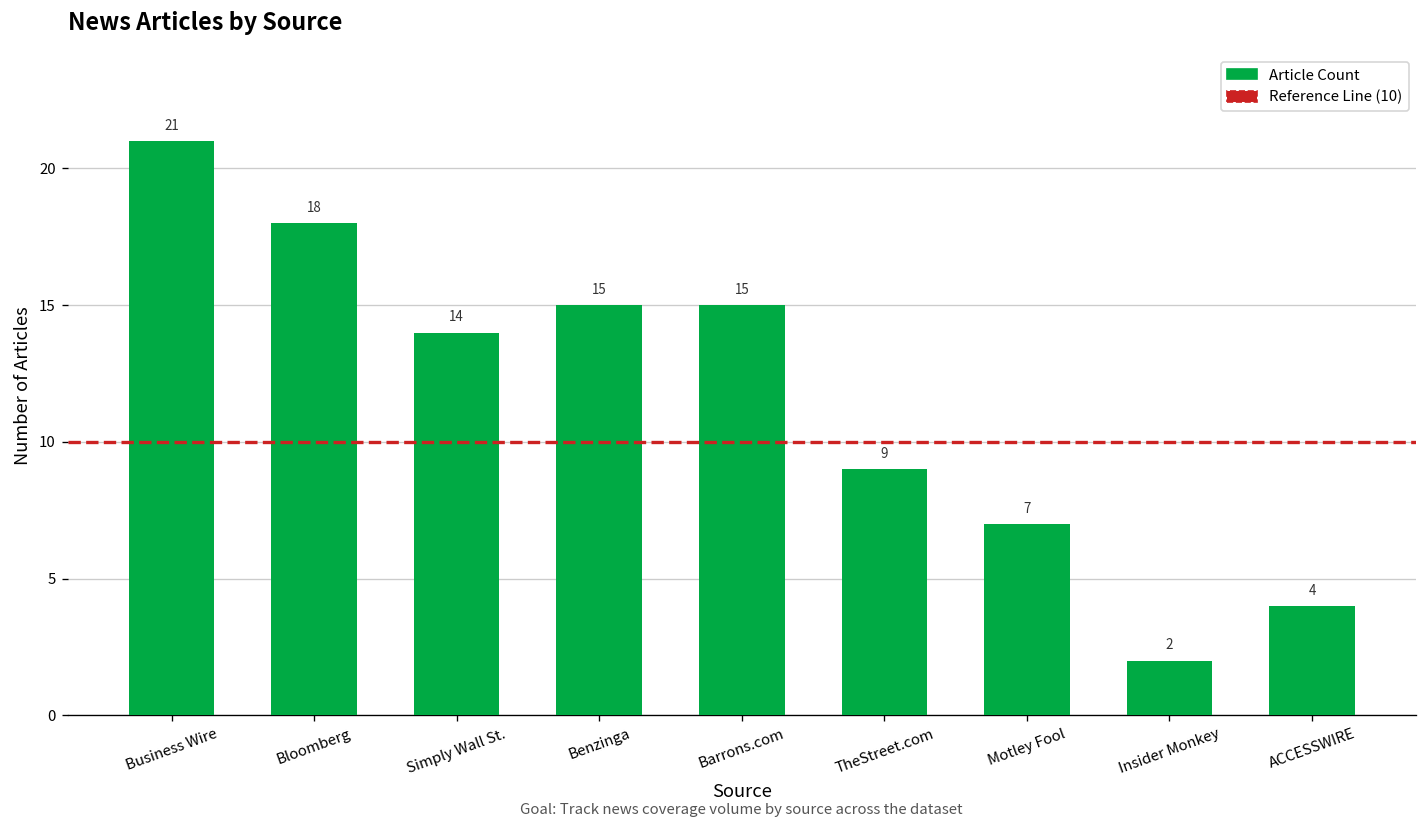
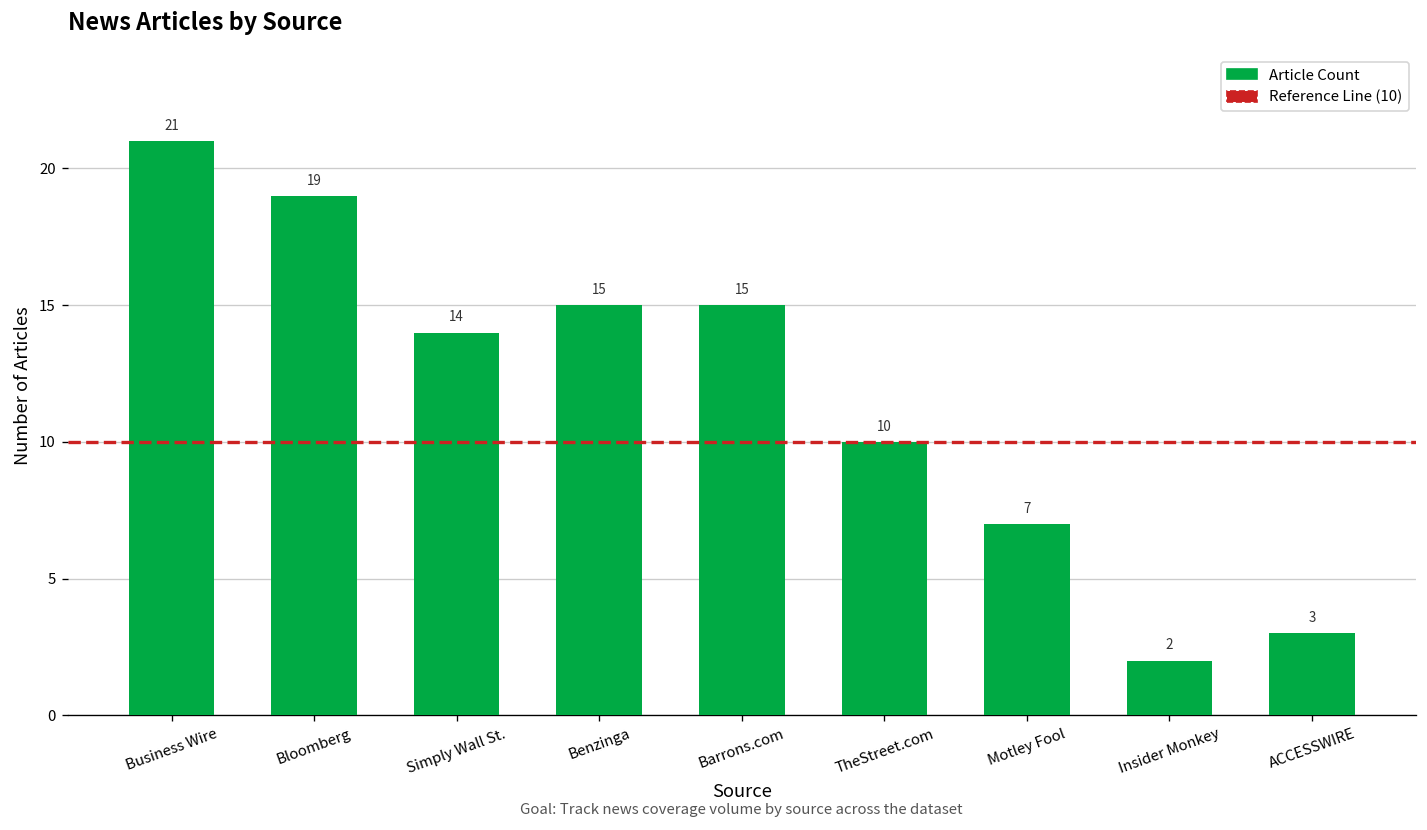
Bloomberg: 18 -> 19
TheStreet.com: 9 -> 10
ACCESSWIRE: 4 -> 3
